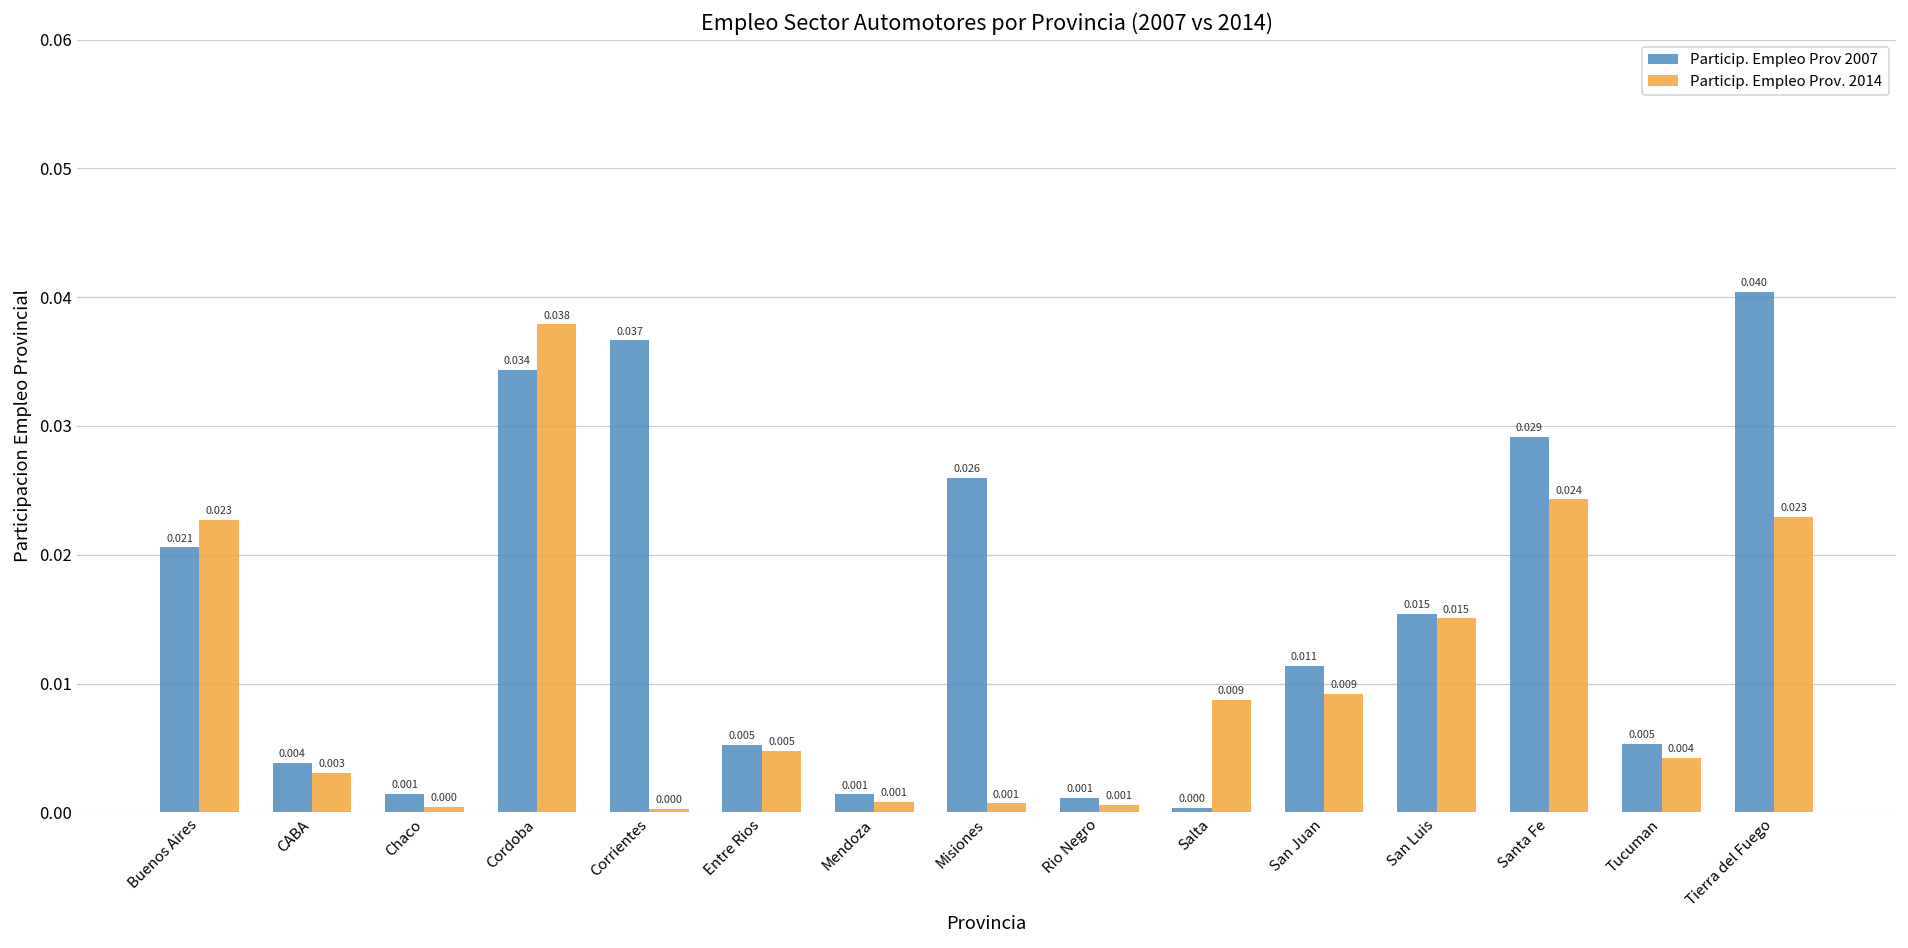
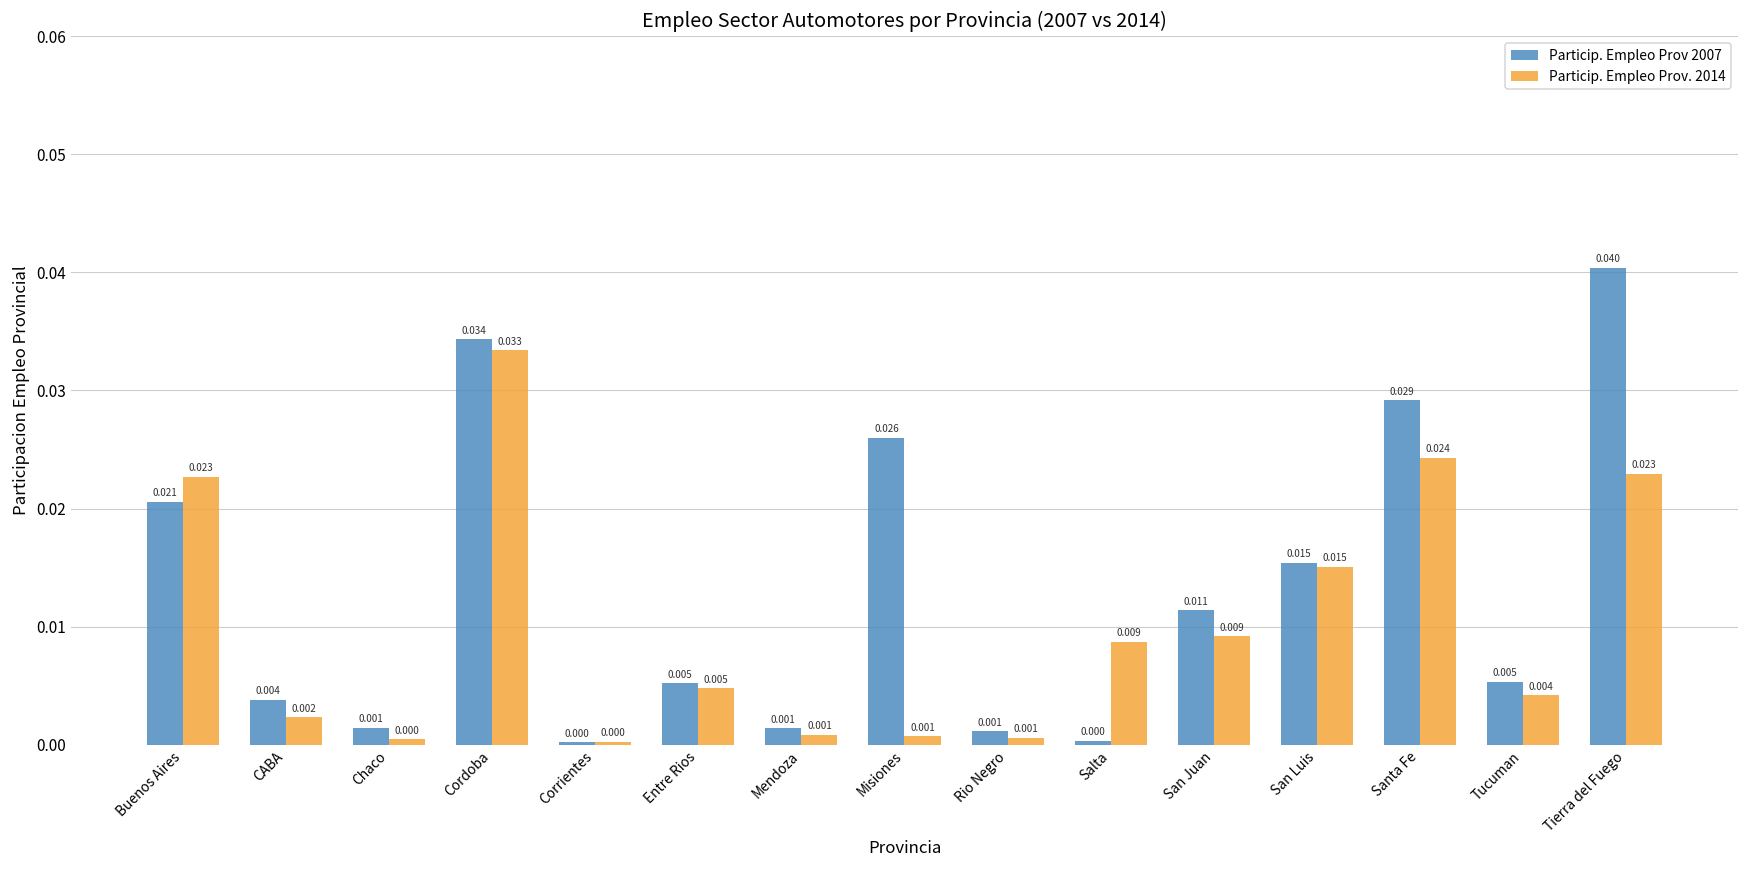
Particip. Empleo Prov. 2014, CABA: 0.003 -> 0.002
Particip. Empleo Prov. 2014, Cordoba: 0.038 -> 0.033
Particip. Empleo Prov 2007, Corrientes: 0.037 -> 0.000
